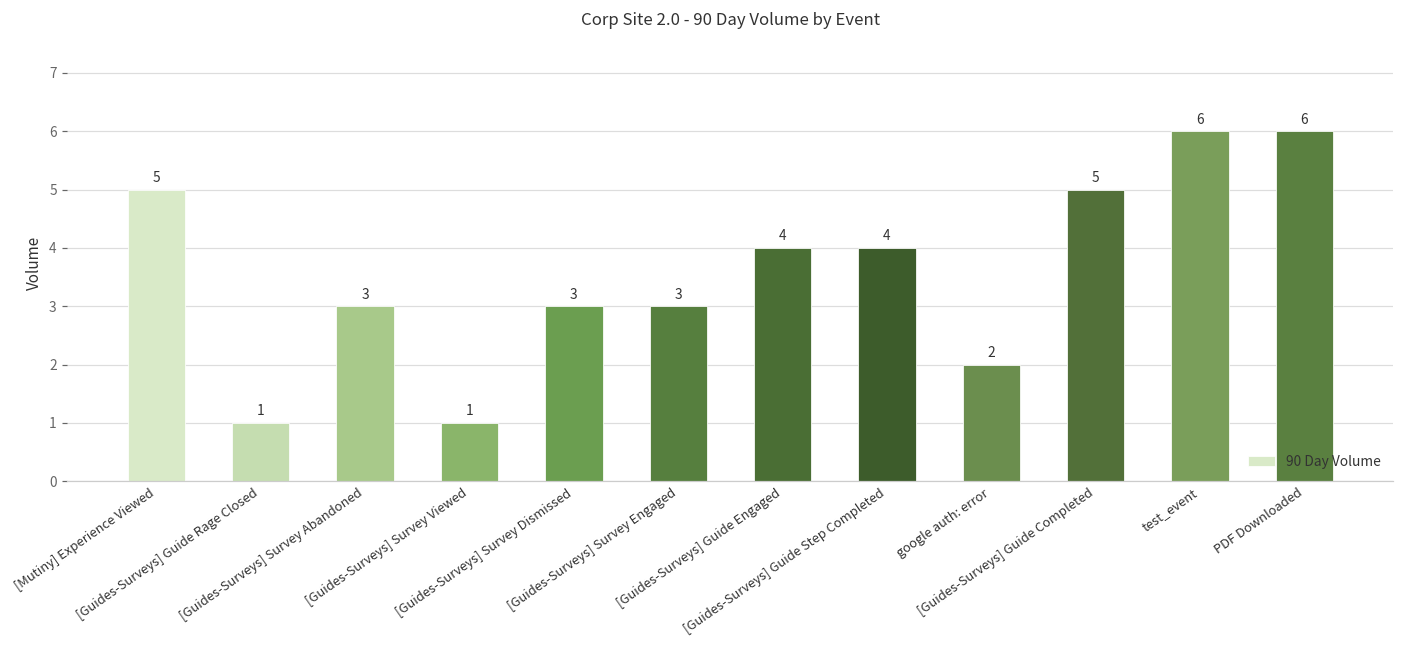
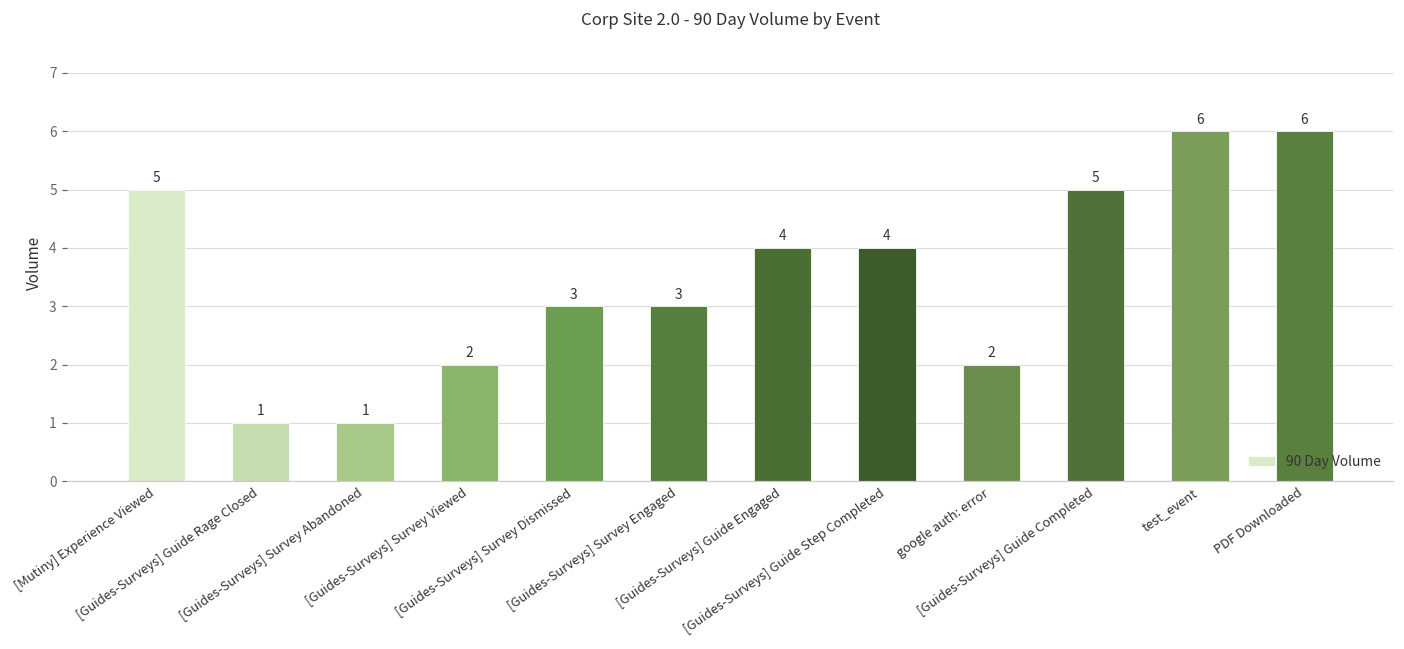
[Guides-Surveys] Survey Abandoned: 3 -> 1
[Guides-Surveys] Survey Viewed: 1 -> 2
